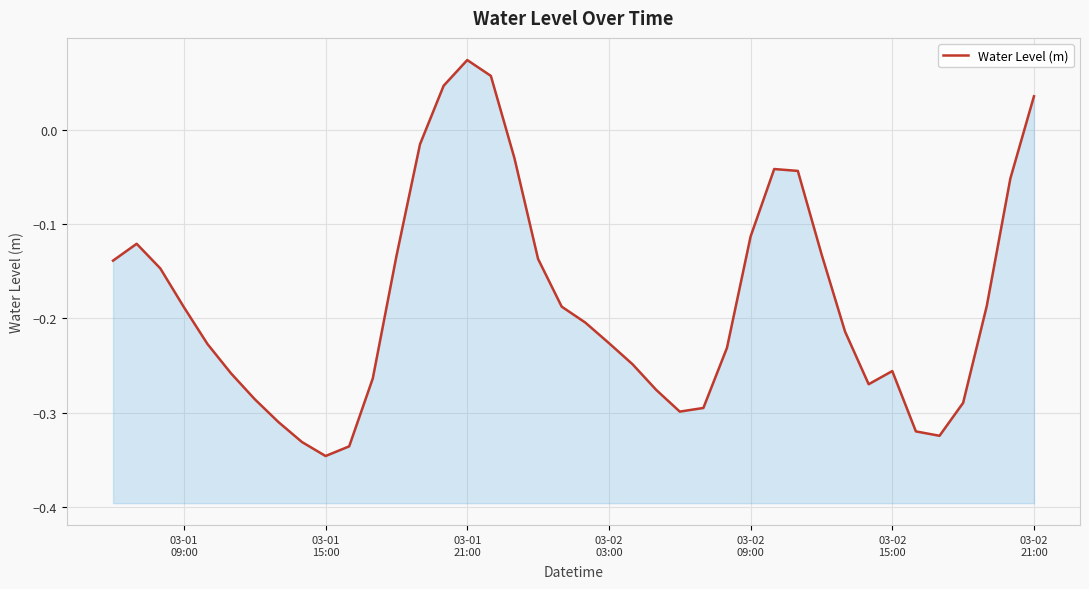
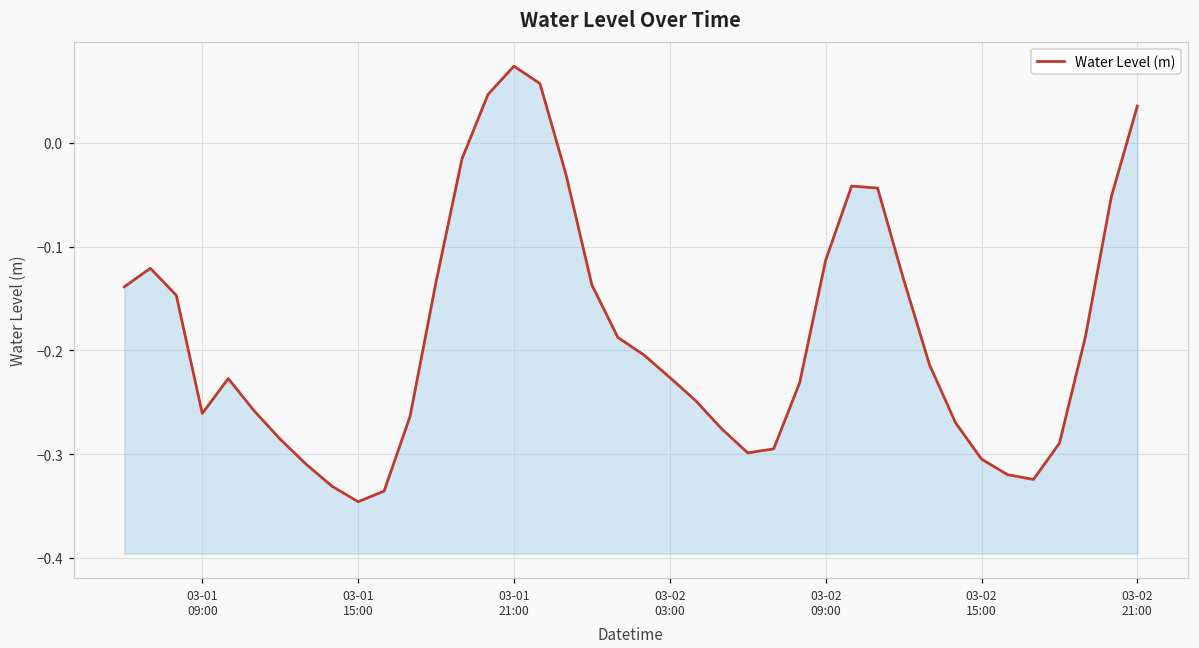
03-01 09:00: -0.19 -> -0.26
03-02 15:00: -0.26 -> -0.30
